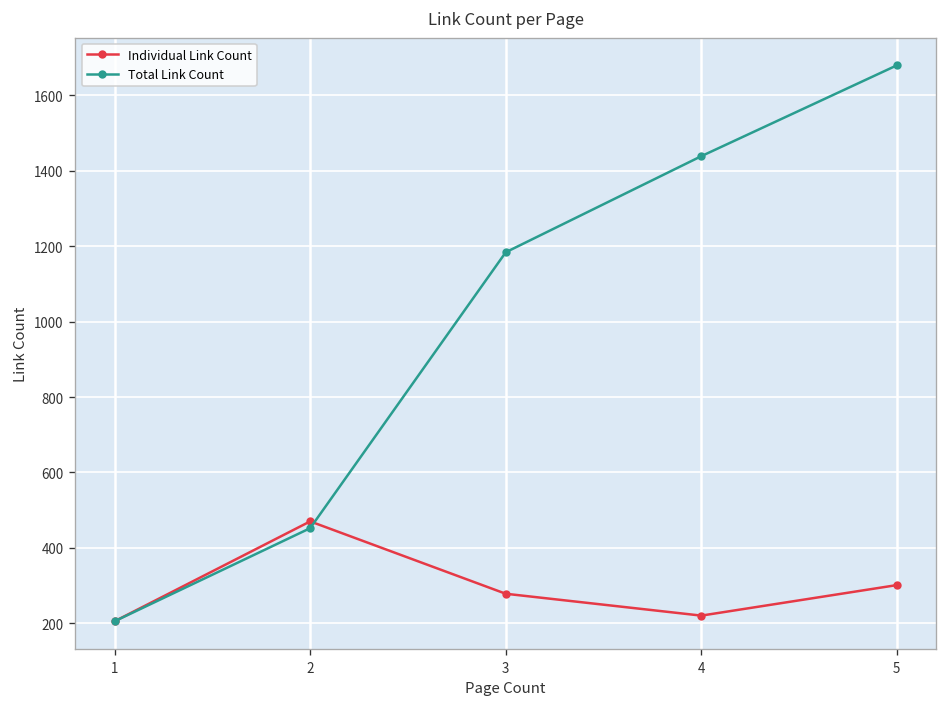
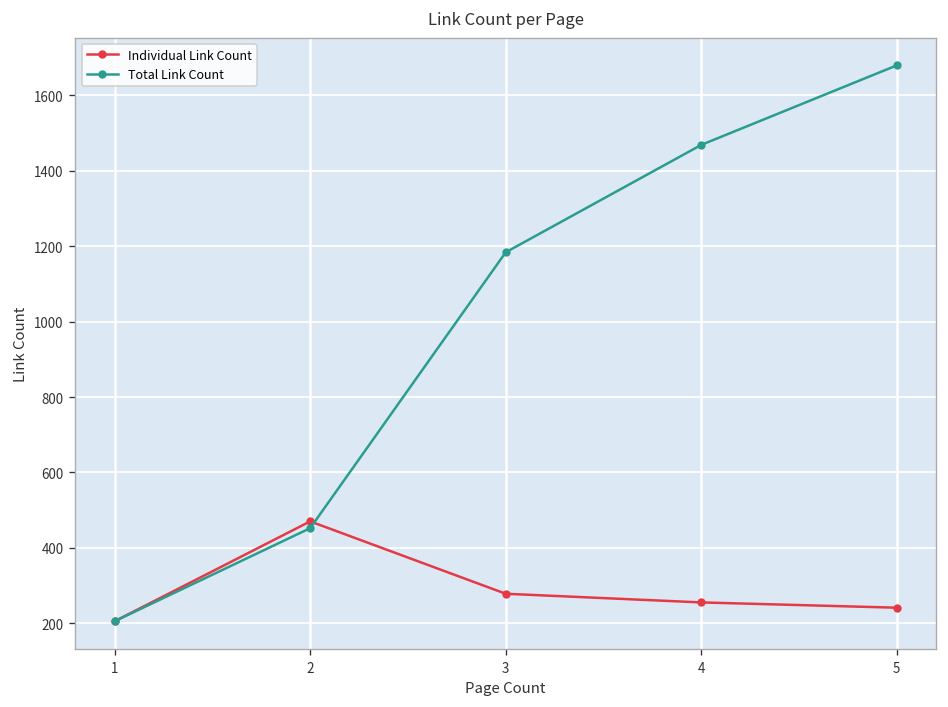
Individual Link Count, 4: 220 -> 260
Total Link Count, 4: 1440 -> 1470
Individual Link Count, 5: 300 -> 240
